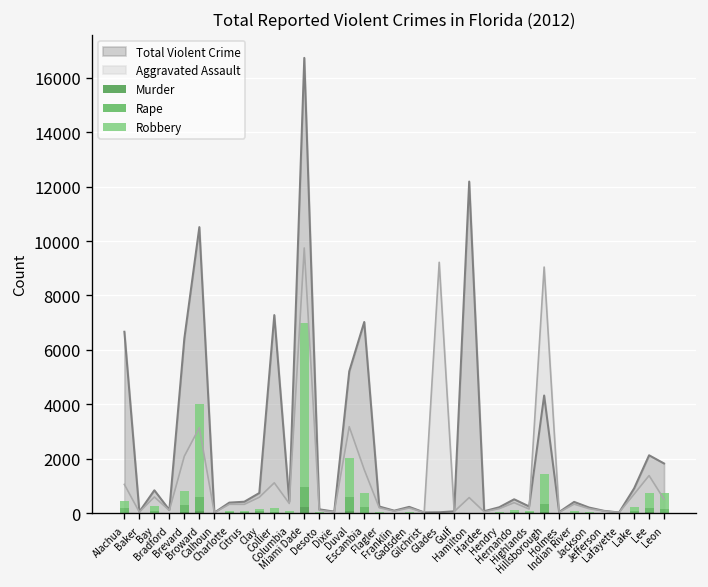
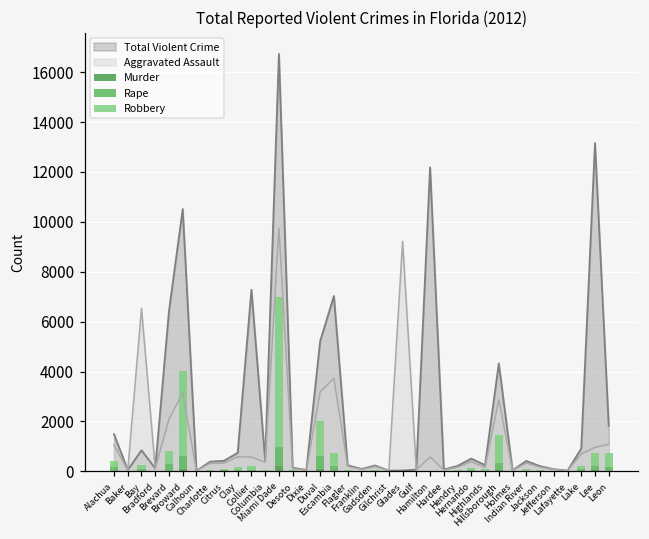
Total Violent Crime, Alachua: 6700 -> 1500
Aggravated Assault, Bay: 600 -> 6500
Aggravated Assault, Collier: 1100 -> 600
Aggravated Assault, Escambia: 1600 -> 3700
Aggravated Assault, Hillsborough: 9000 -> 2900
Total Violent Crime, Lee: 2100 -> 13200
Aggravated Assault, Lee: 1400 -> 1000
Aggravated Assault, Leon: 500 -> 1100
